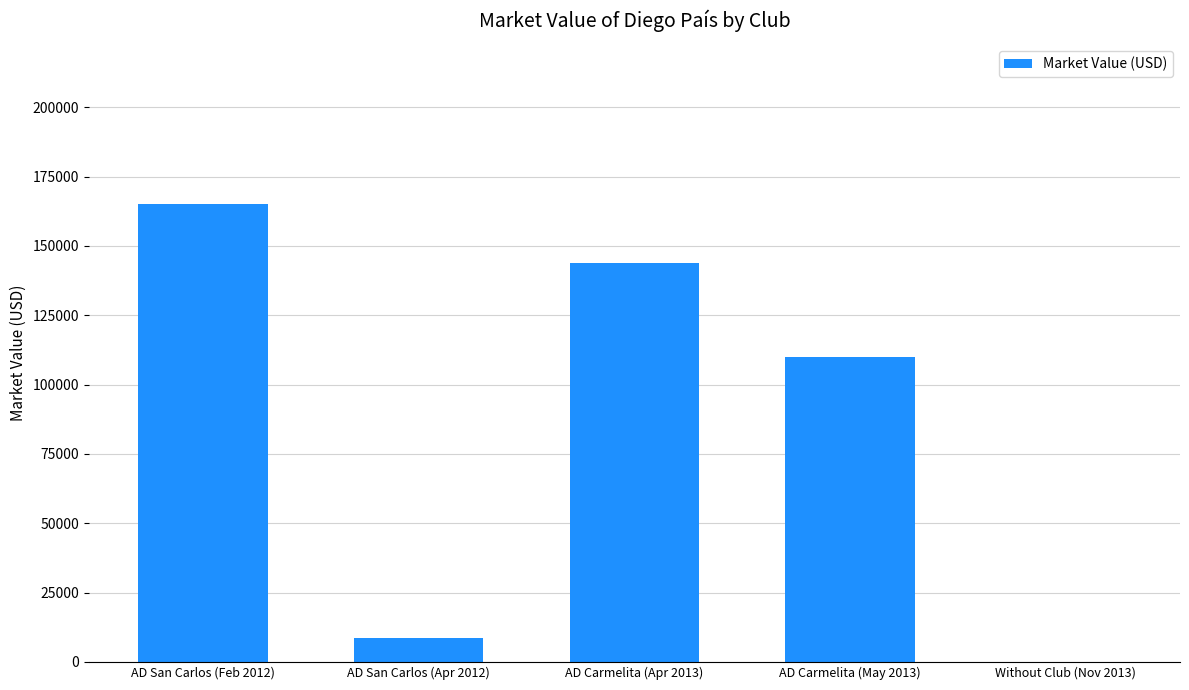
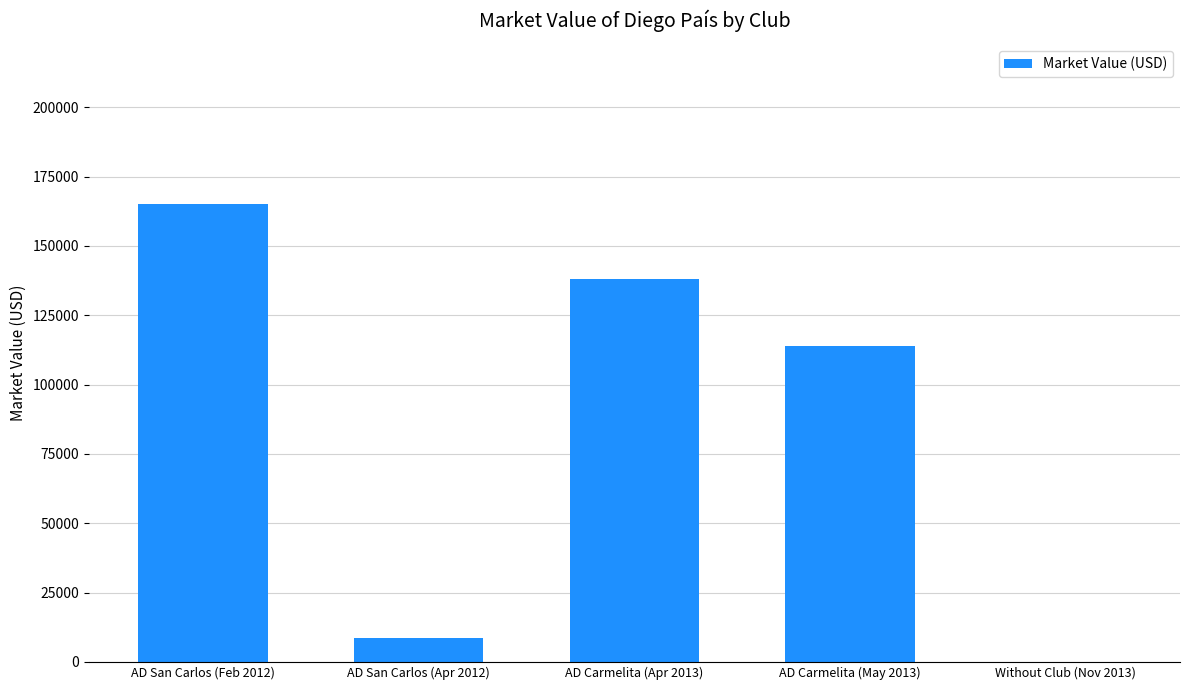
AD Carmelita (Apr 2013): 144000 -> 138000
AD Carmelita (May 2013): 110000 -> 114000
